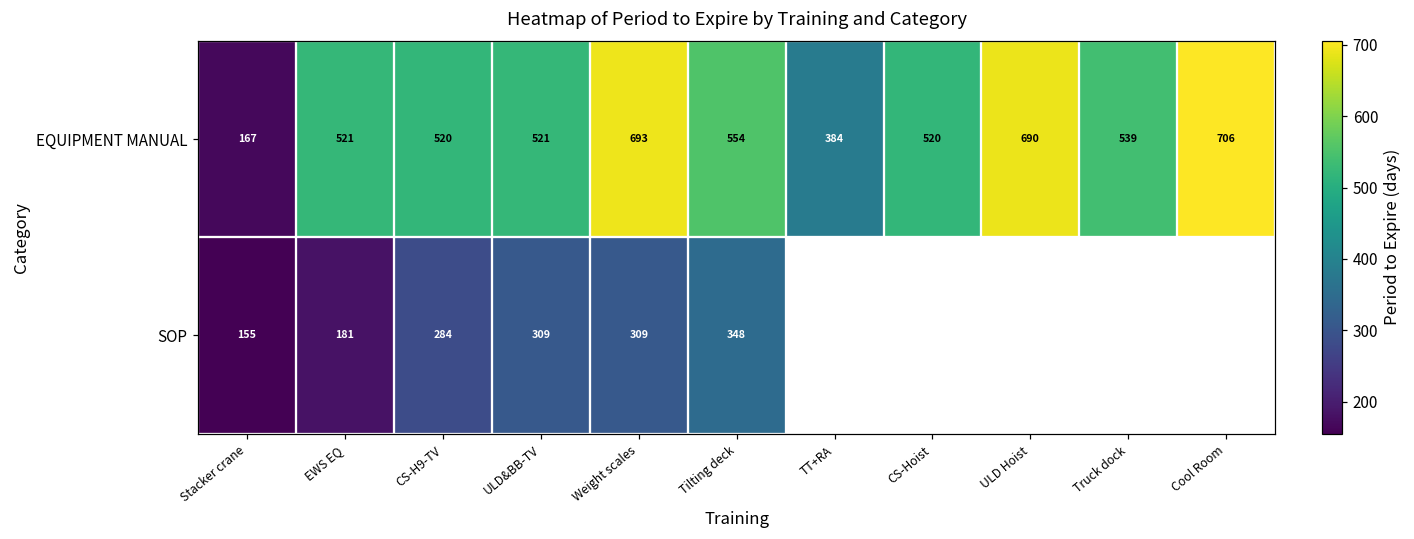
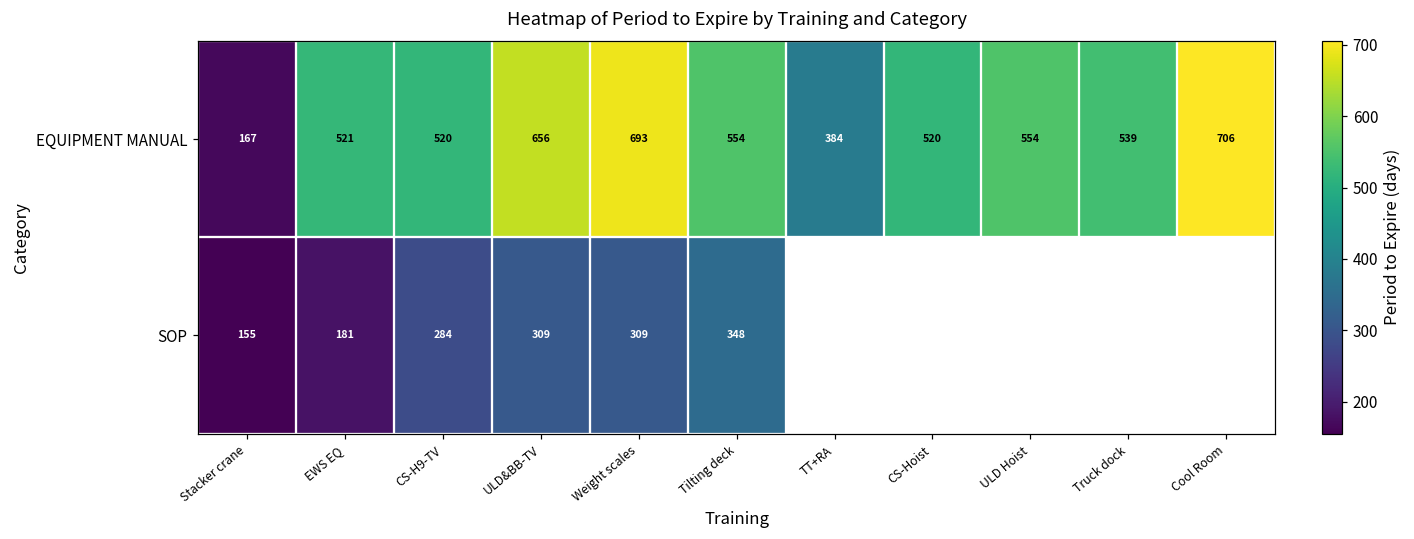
EQUIPMENT MANUAL, ULD&BB-TV: 521 -> 656
EQUIPMENT MANUAL, ULD Hoist: 690 -> 554
